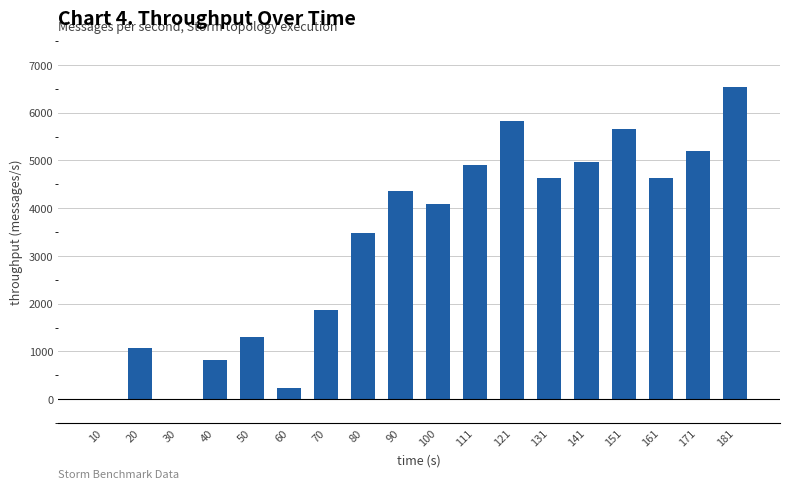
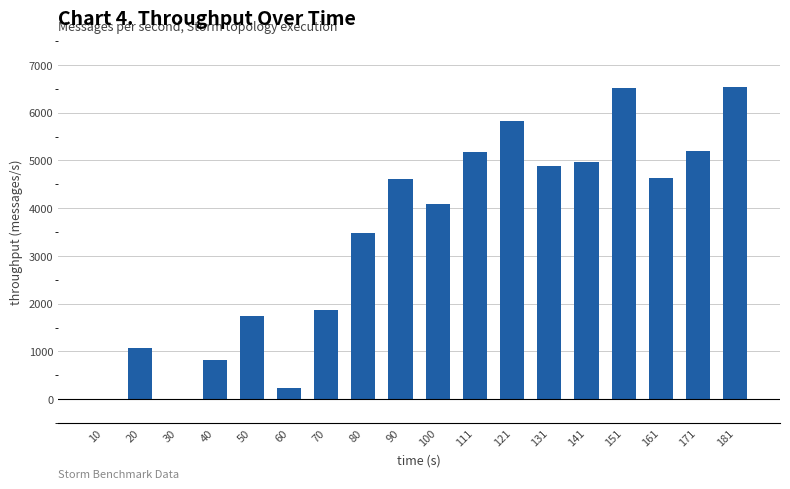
50: 1300 -> 1700
90: 4400 -> 4600
111: 4900 -> 5200
131: 4600 -> 4900
151: 5600 -> 6500
